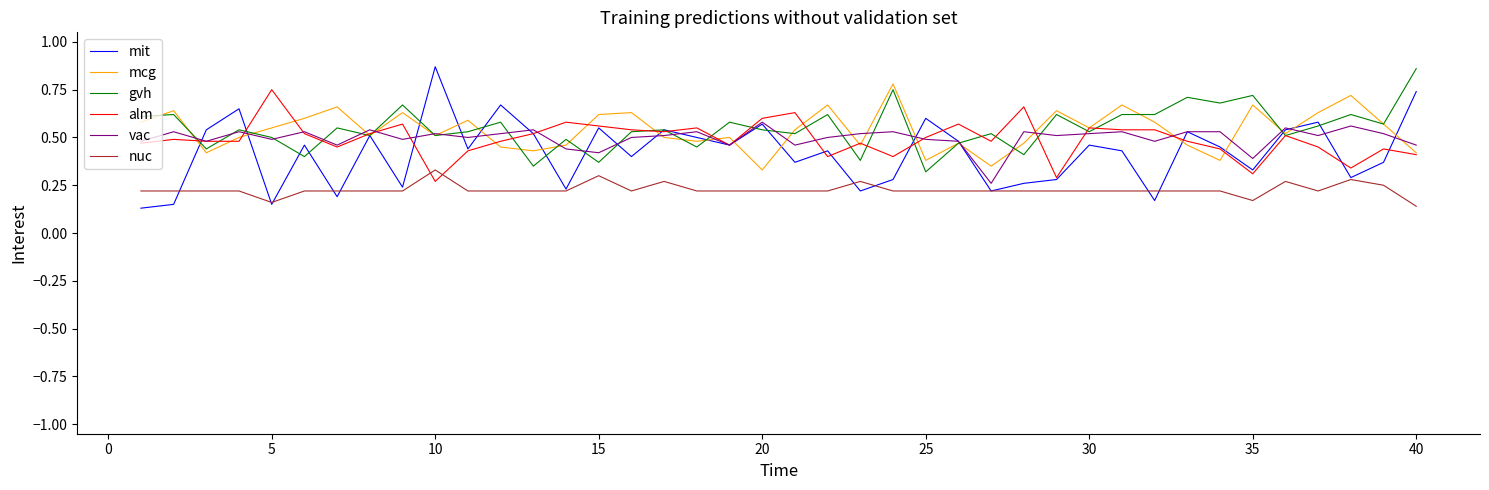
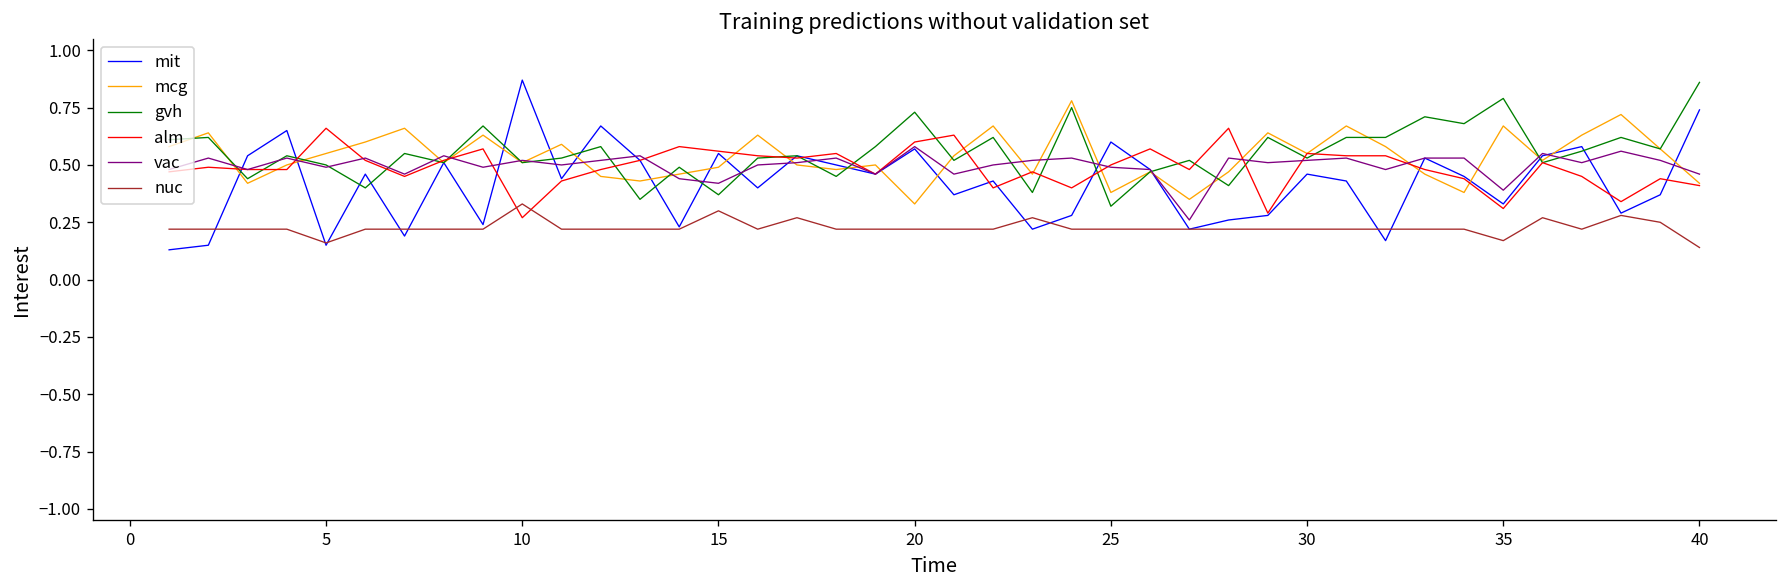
alm, 5: 0.75 -> 0.66
mcg, 15: 0.62 -> 0.49
gvh, 20: 0.54 -> 0.73
gvh, 35: 0.72 -> 0.79
